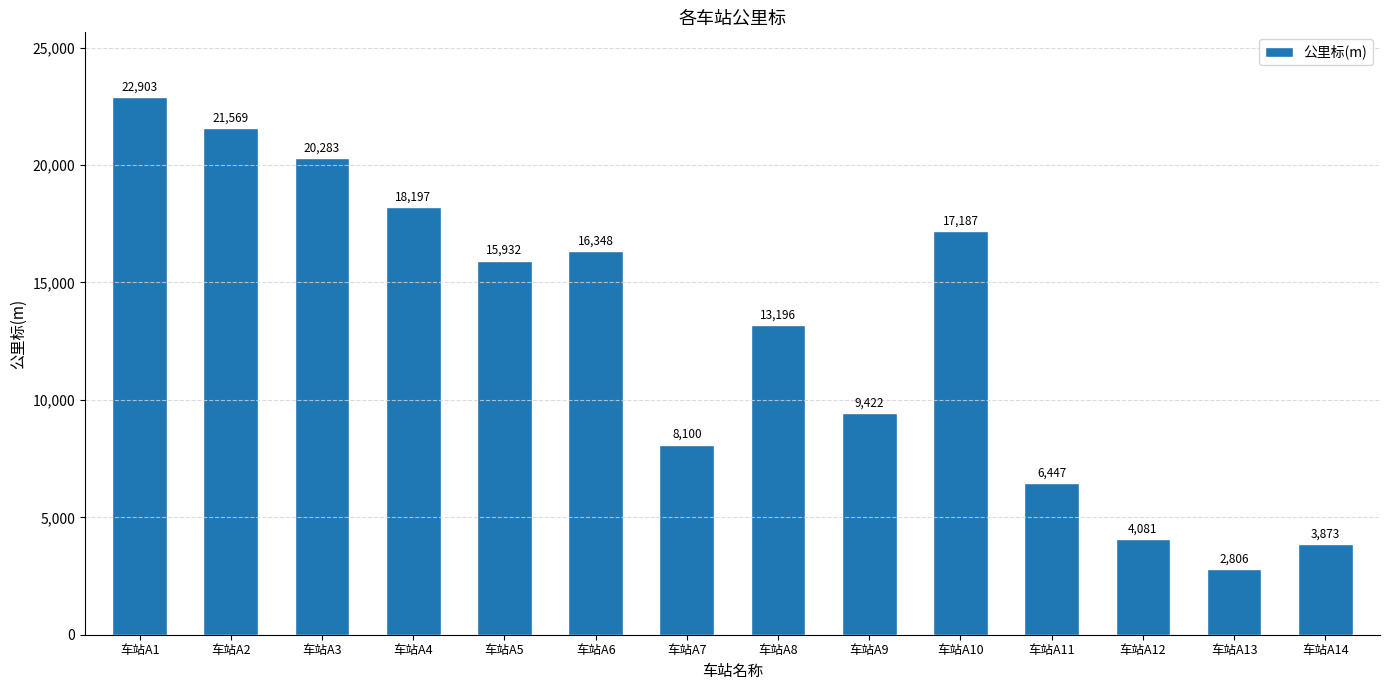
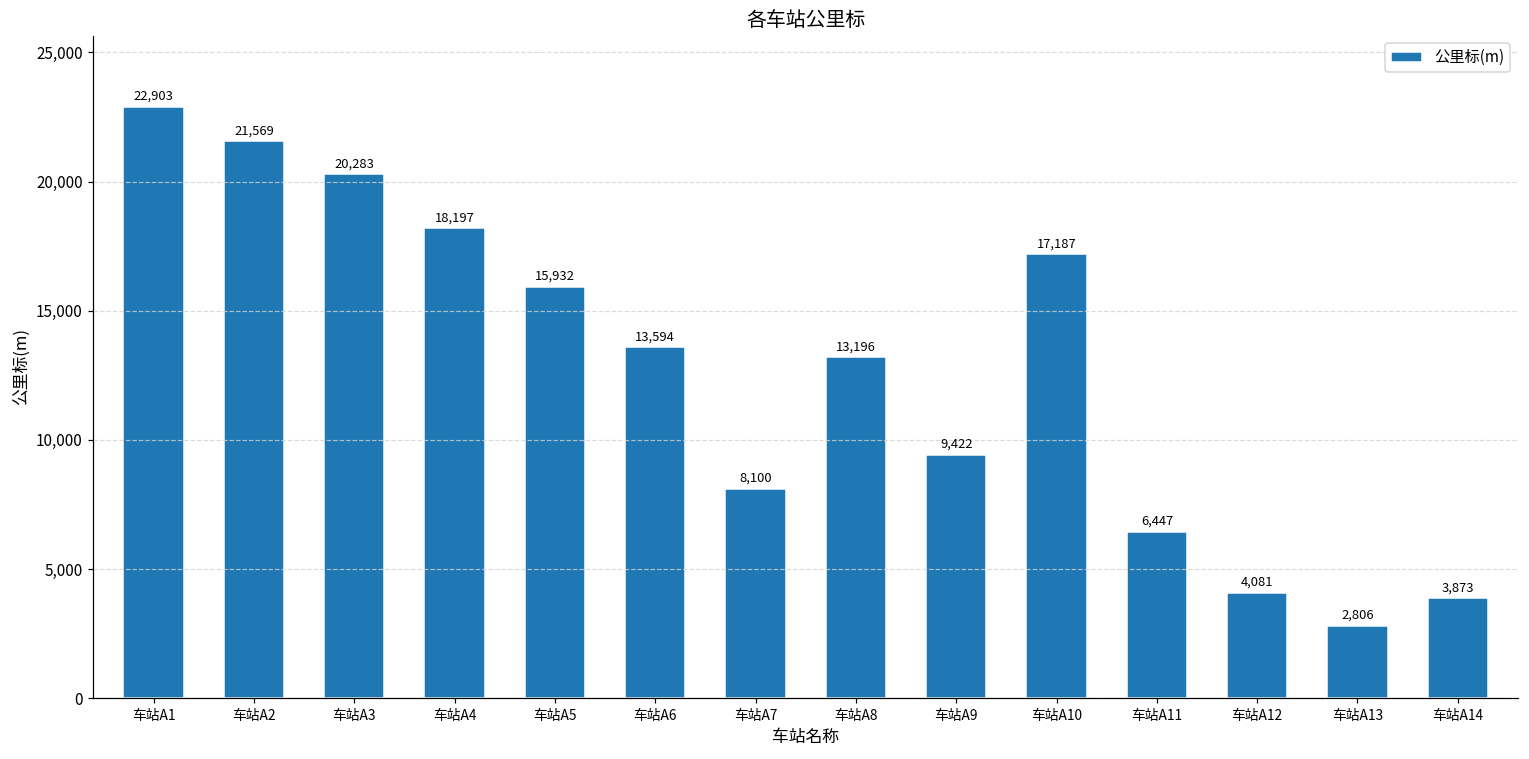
车站A6: 16,348 -> 13,594
